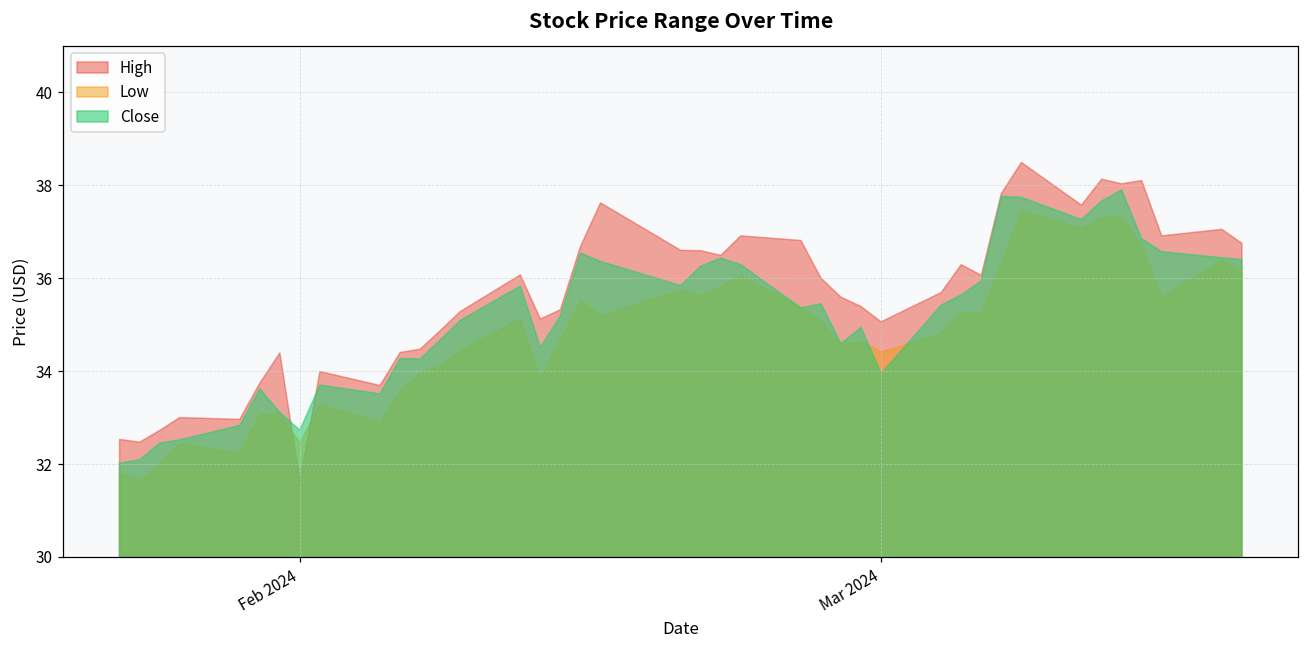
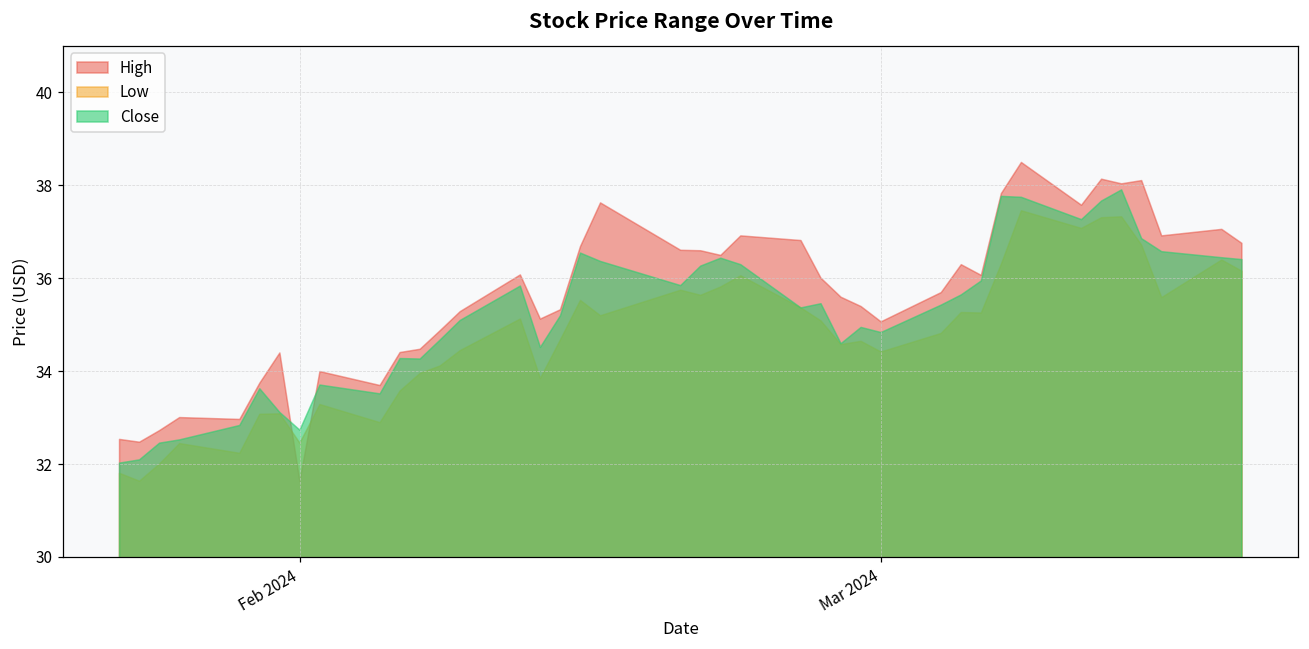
Close, Mar 2024: 33.9 -> 34.8
